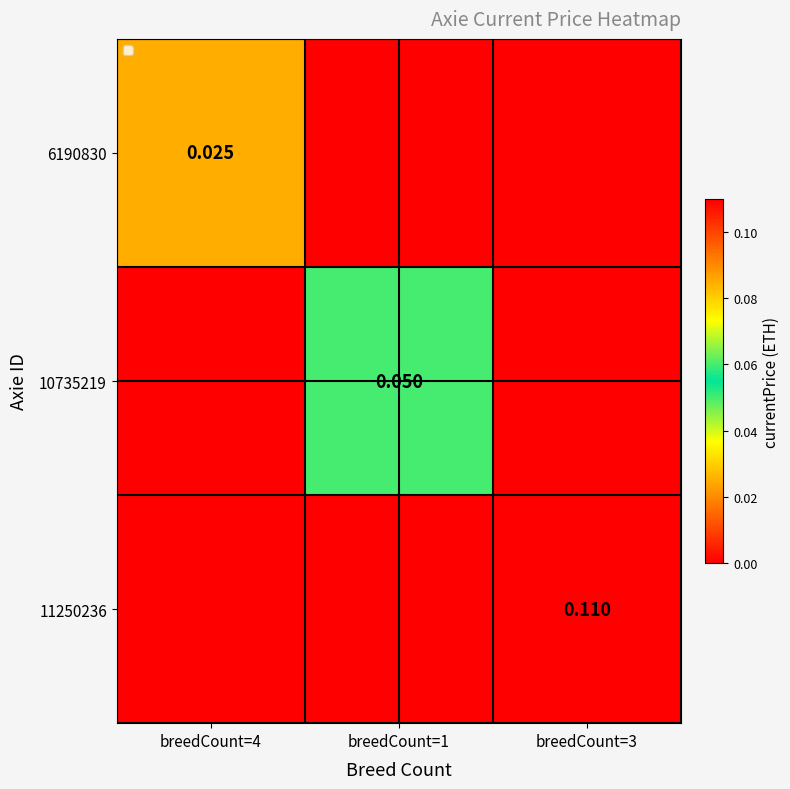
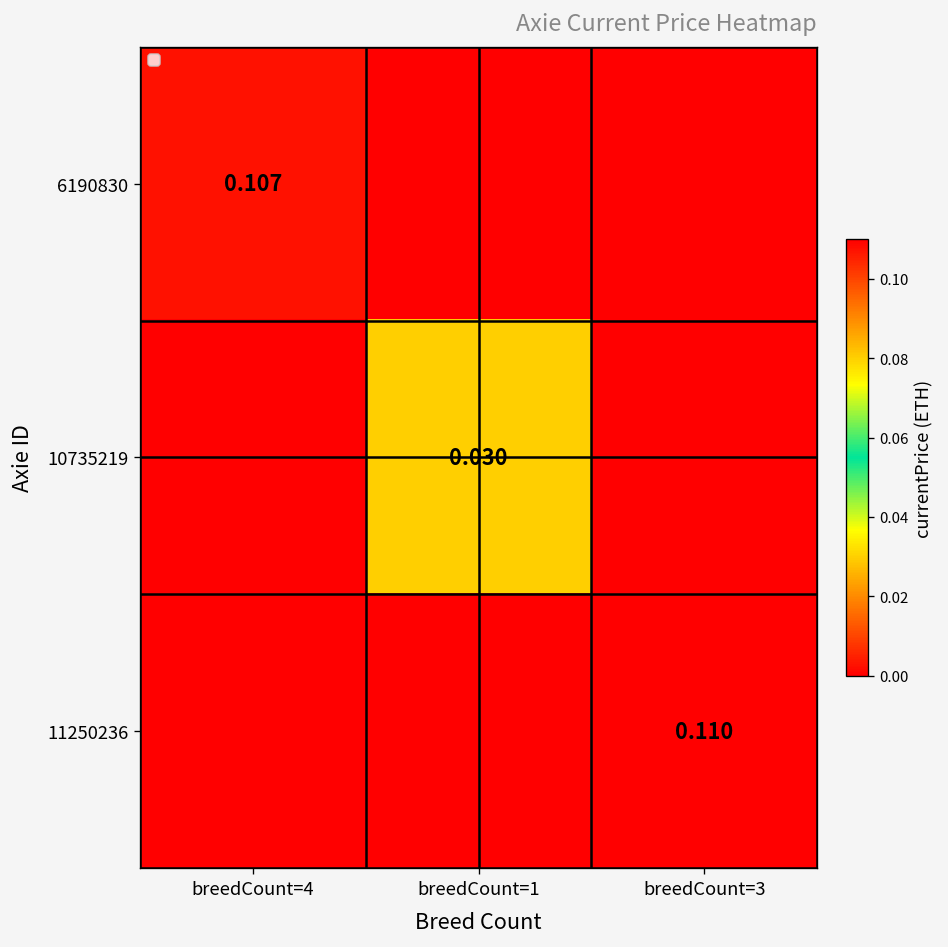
6190830, breedCount=4: 0.025 -> 0.107
10735219, breedCount=1: 0.050 -> 0.030
